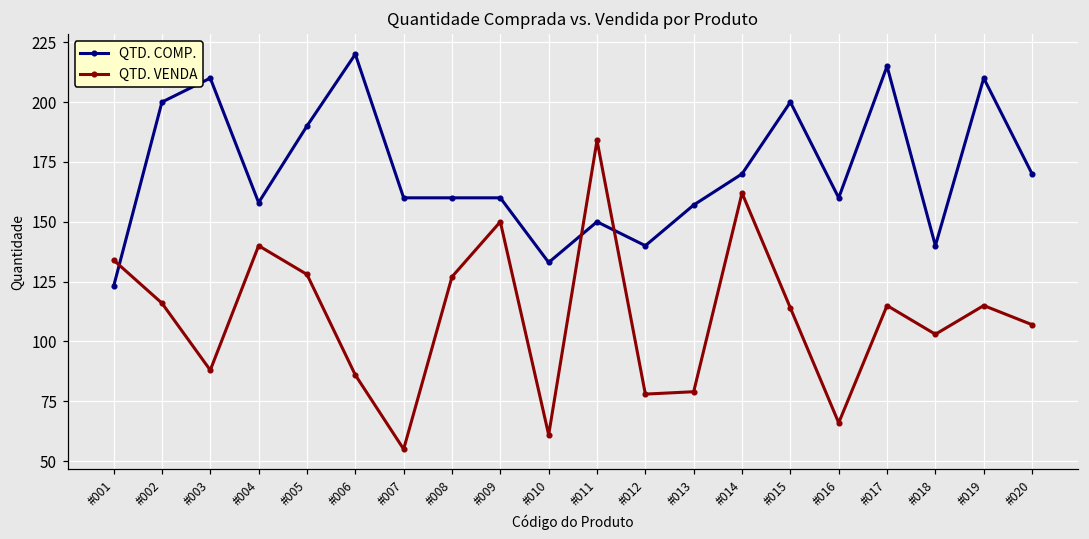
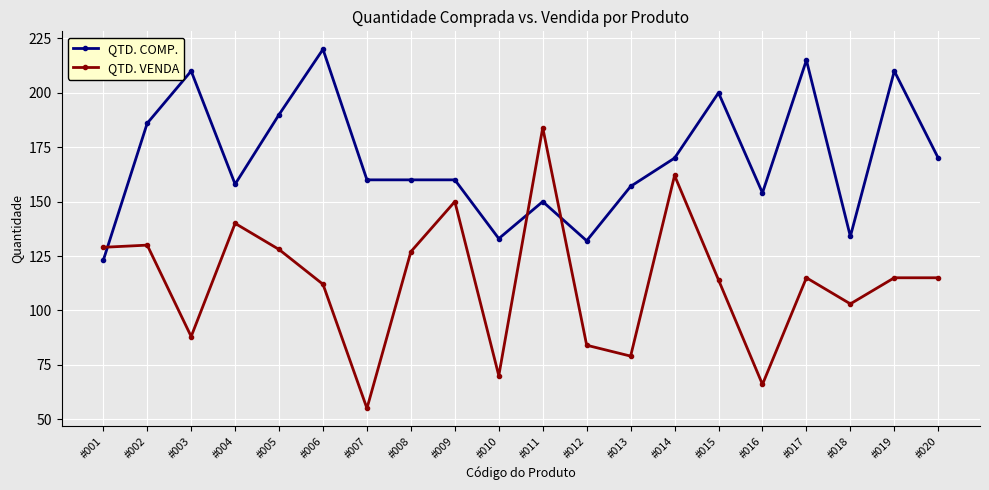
QTD. VENDA, #001: 134 -> 129
QTD. COMP., #002: 200 -> 186
QTD. VENDA, #002: 116 -> 130
QTD. VENDA, #006: 86 -> 112
QTD. VENDA, #010: 61 -> 70
QTD. COMP., #012: 140 -> 132
QTD. VENDA, #012: 78 -> 84
QTD. COMP., #016: 160 -> 154
QTD. COMP., #018: 140 -> 134
QTD. VENDA, #020: 107 -> 115
